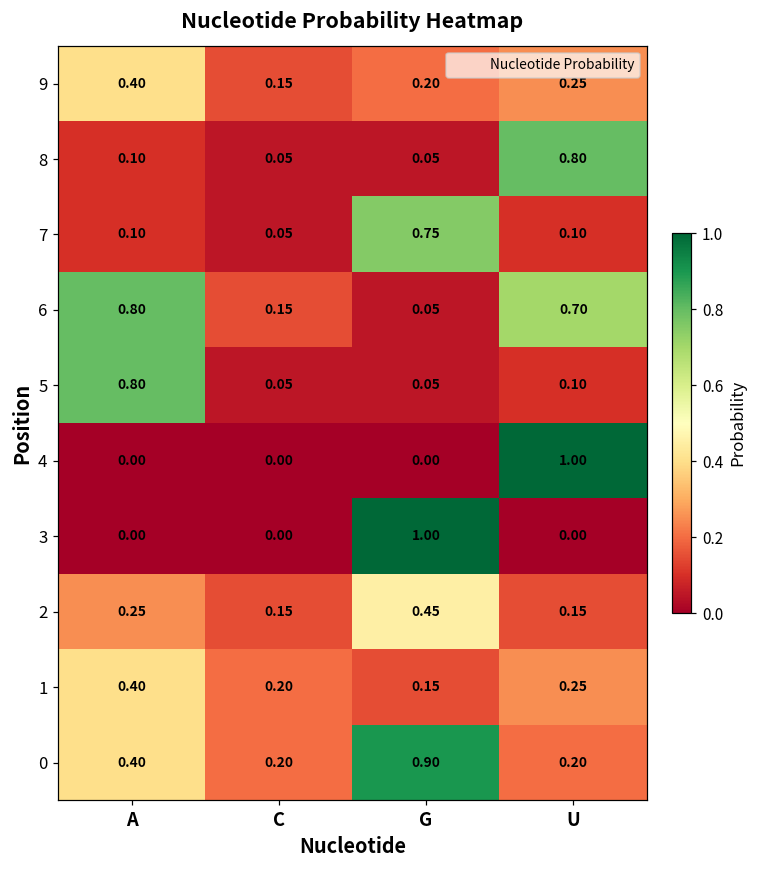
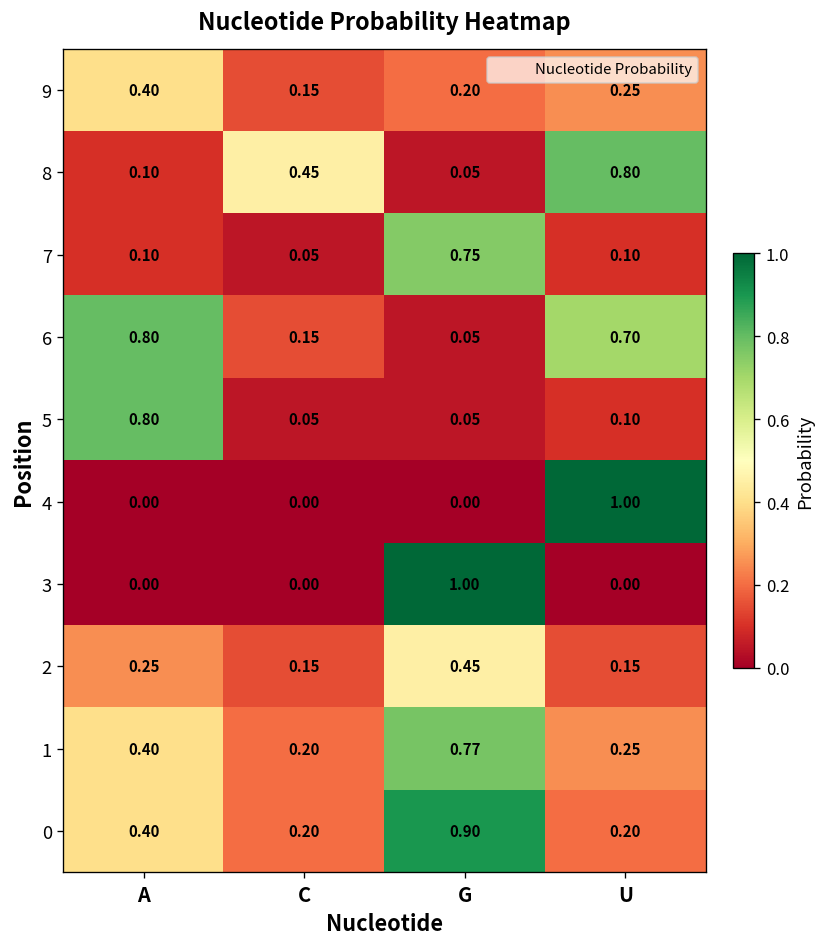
8, C: 0.05 -> 0.45
1, G: 0.15 -> 0.77
